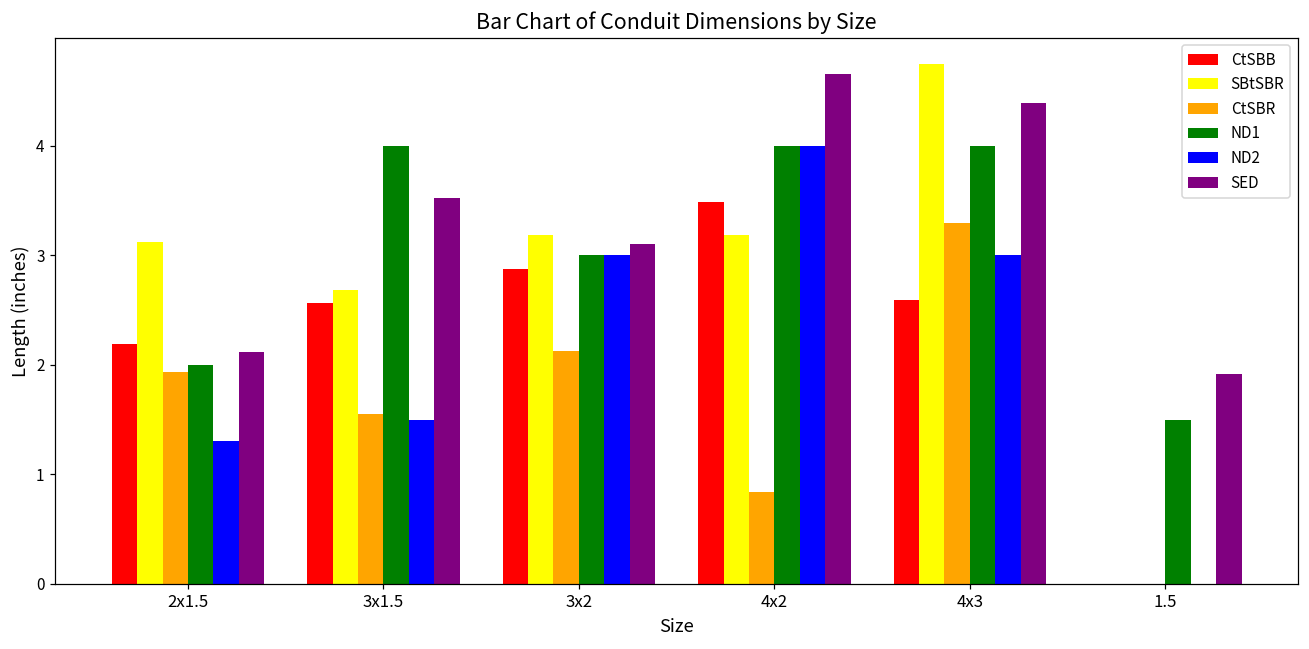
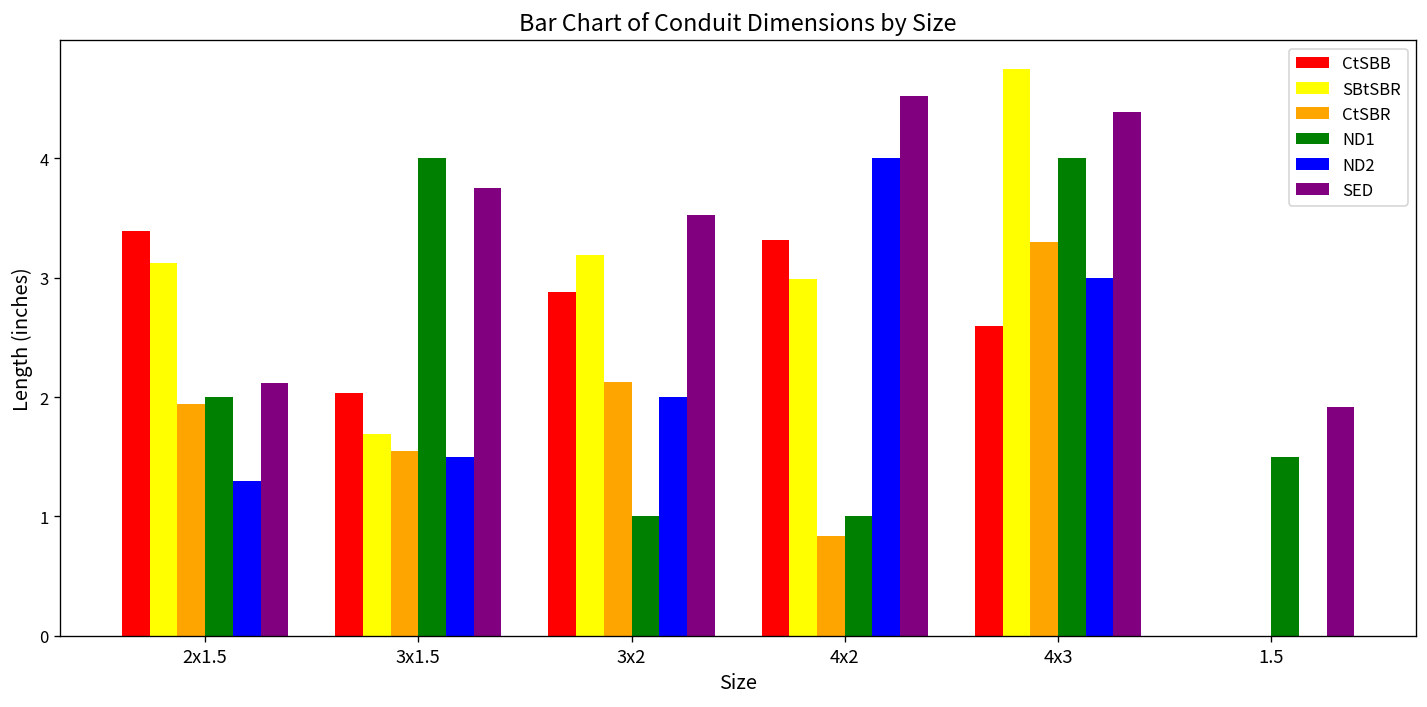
CtSBB, 2x1.5: 2.2 -> 3.4
CtSBB, 3x1.5: 2.6 -> 2.0
SBtSBR, 3x1.5: 2.7 -> 1.7
SED, 3x1.5: 3.5 -> 3.8
ND1, 3x2: 3 -> 1
ND2, 3x2: 3 -> 2
SED, 3x2: 3.1 -> 3.5
CtSBB, 4x2: 3.5 -> 3.3
SBtSBR, 4x2: 3.2 -> 3.0
ND1, 4x2: 4 -> 1
SED, 4x2: 4.7 -> 4.5
